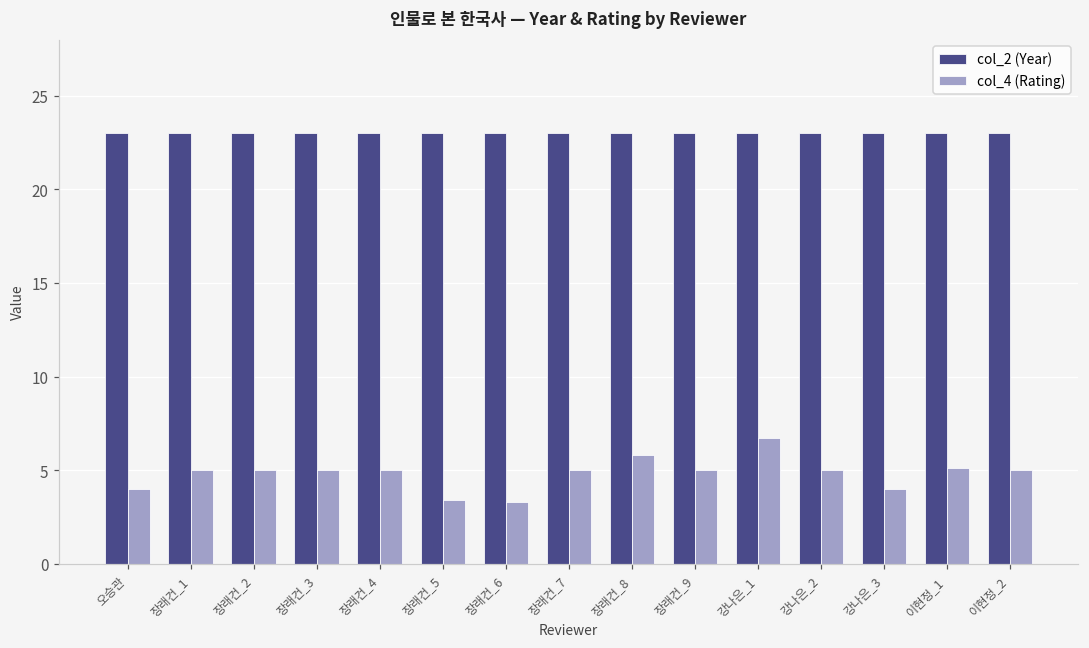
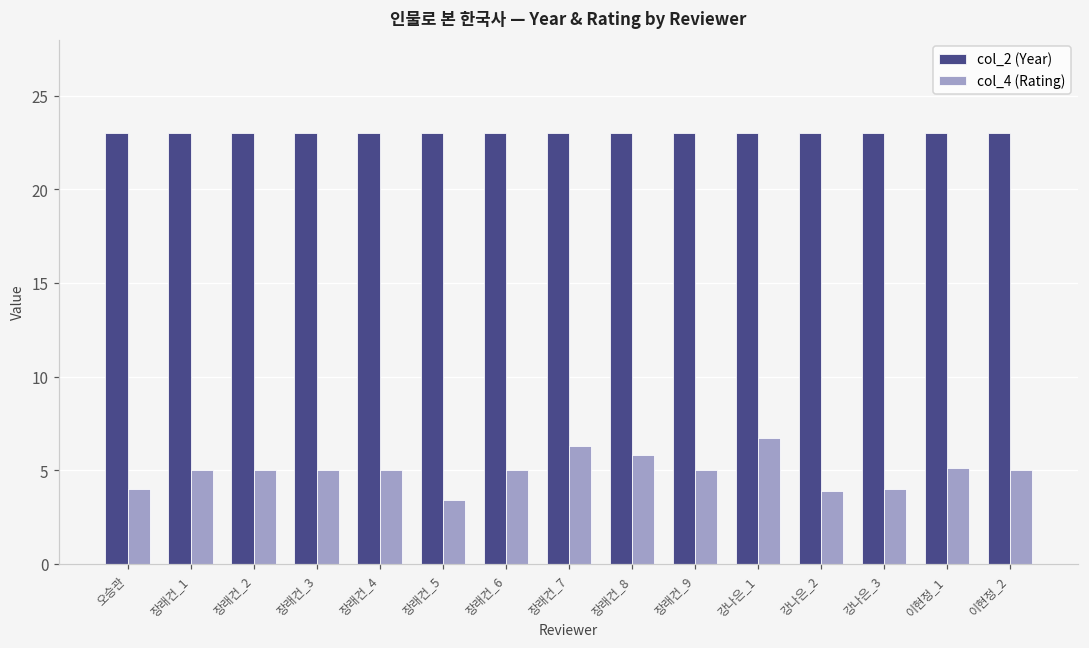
col_4 (Rating), 장래건_6: 3.3 -> 5.0
col_4 (Rating), 장래건_7: 5.0 -> 6.3
col_4 (Rating), 강나은_2: 5.0 -> 3.9
